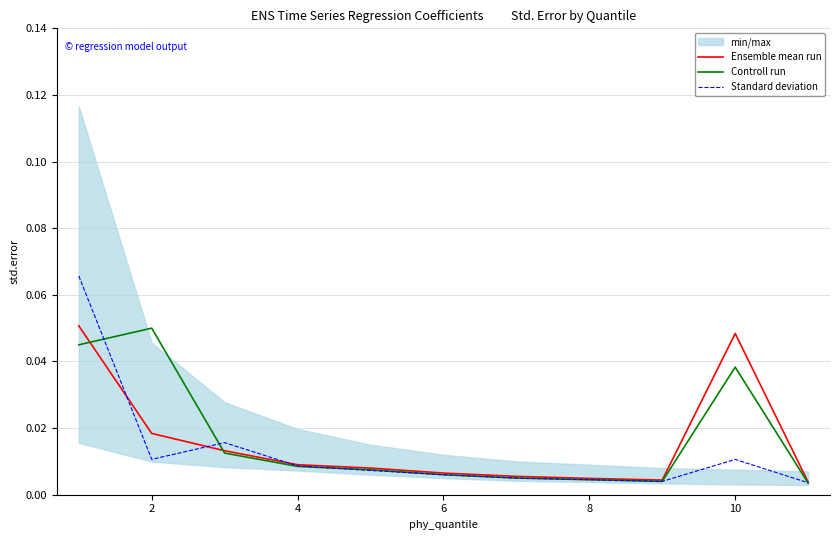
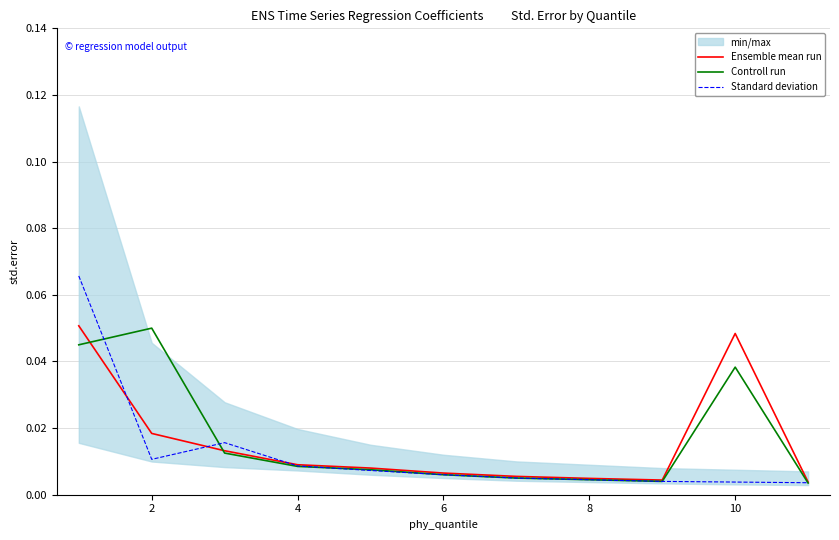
Standard deviation, 10: 0.011 -> 0.004
